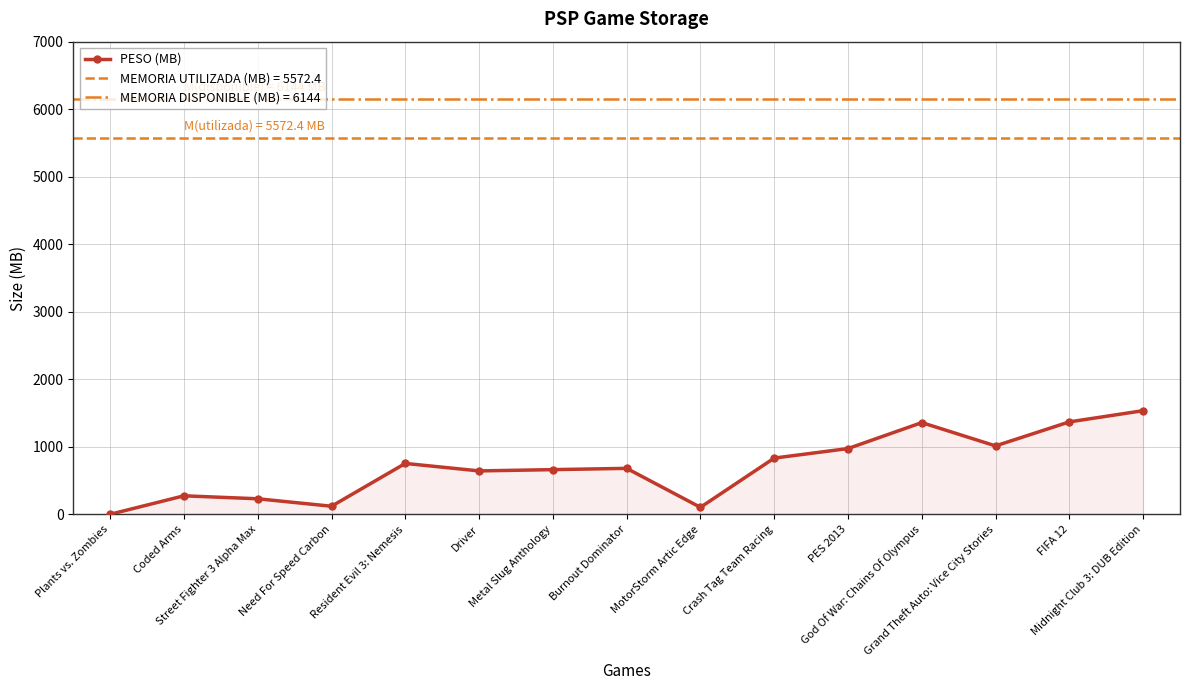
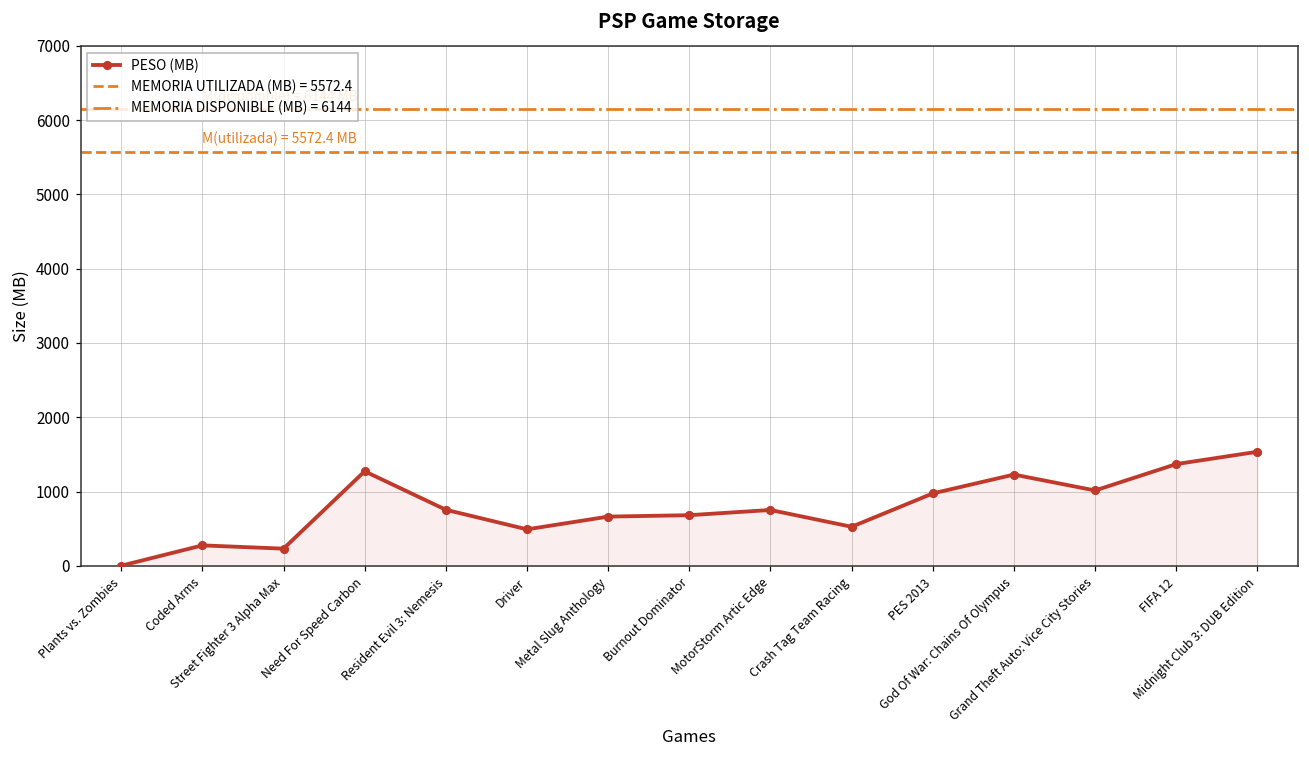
Need For Speed Carbon: 100 -> 1300
Driver: 600 -> 500
MotorStorm Artic Edge: 100 -> 800
Crash Tag Team Racing: 800 -> 500
God Of War: Chains Of Olympus: 1400 -> 1200
